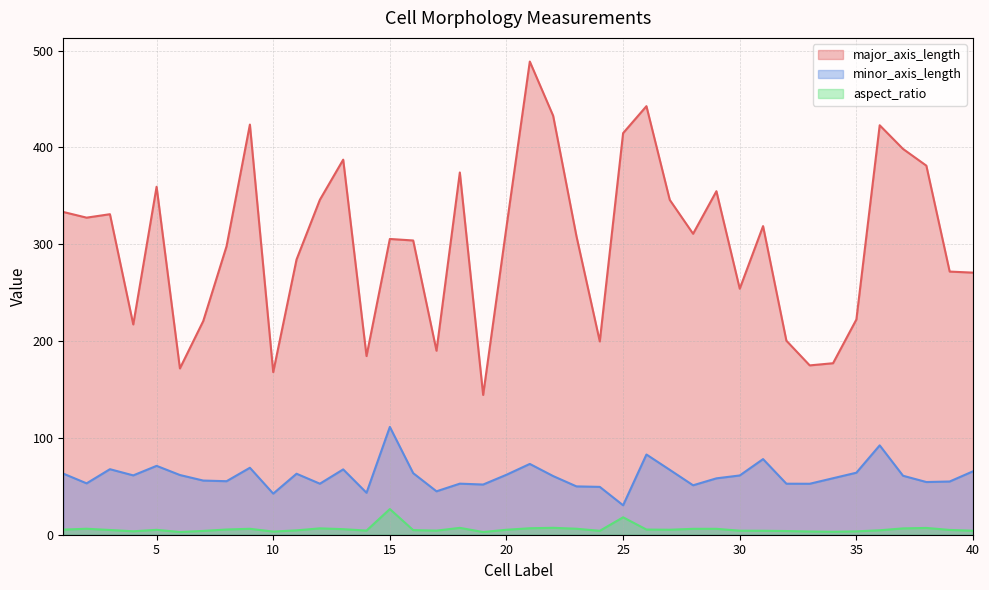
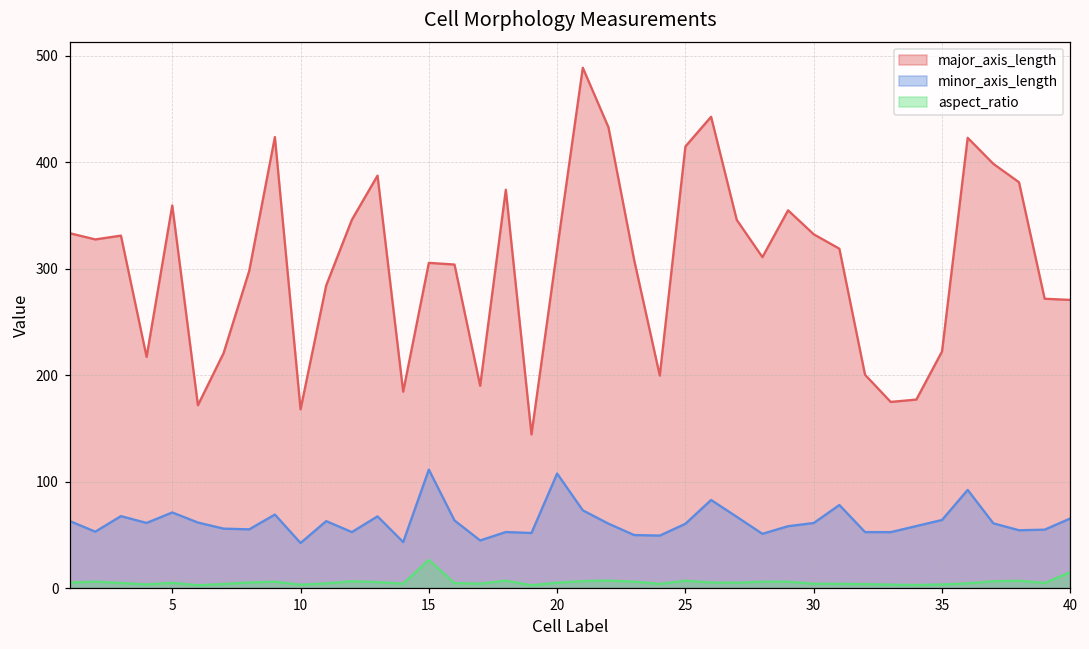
minor_axis_length, 20: 60 -> 110
minor_axis_length, 25: 30 -> 60
aspect_ratio, 25: 20 -> 10
major_axis_length, 30: 250 -> 330
aspect_ratio, 40: 0 -> 10
